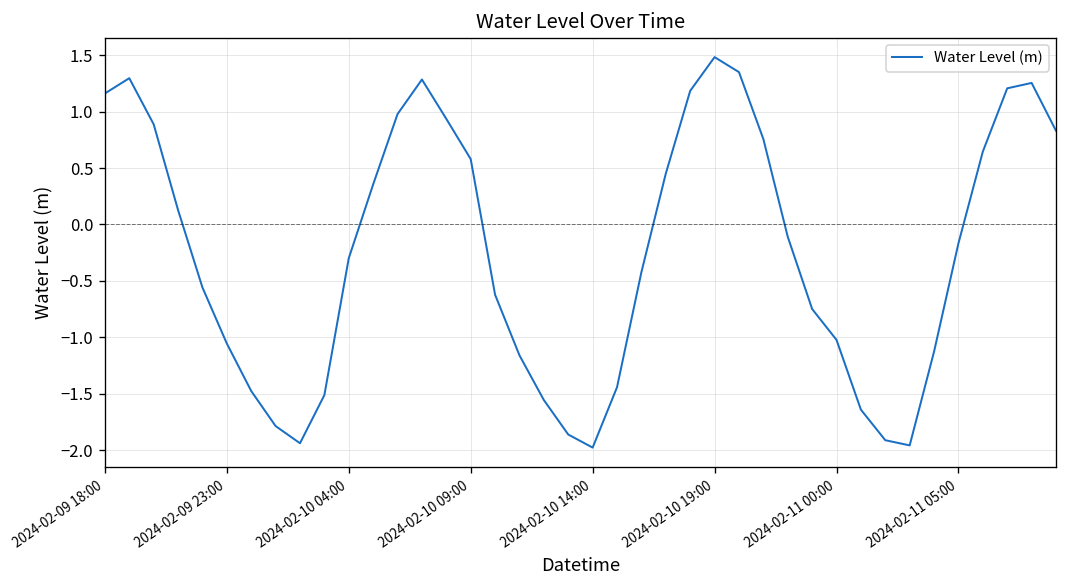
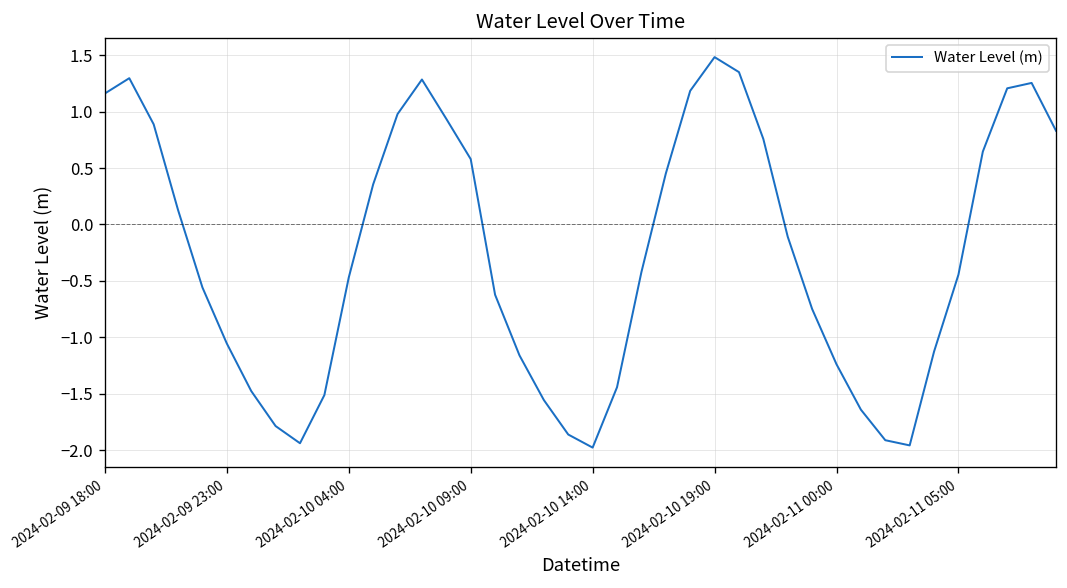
2024-02-10 04:00: -0.3 -> -0.5
2024-02-11 00:00: -1.0 -> -1.2
2024-02-11 05:00: -0.2 -> -0.4
